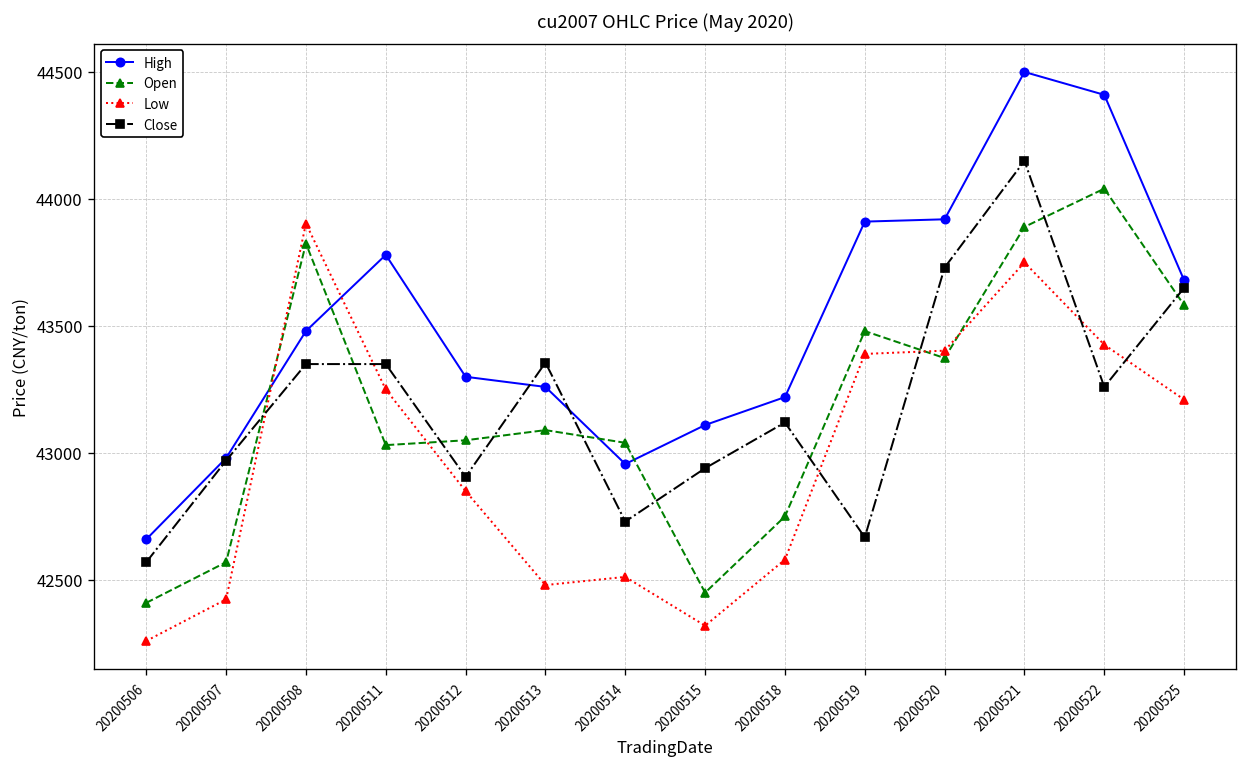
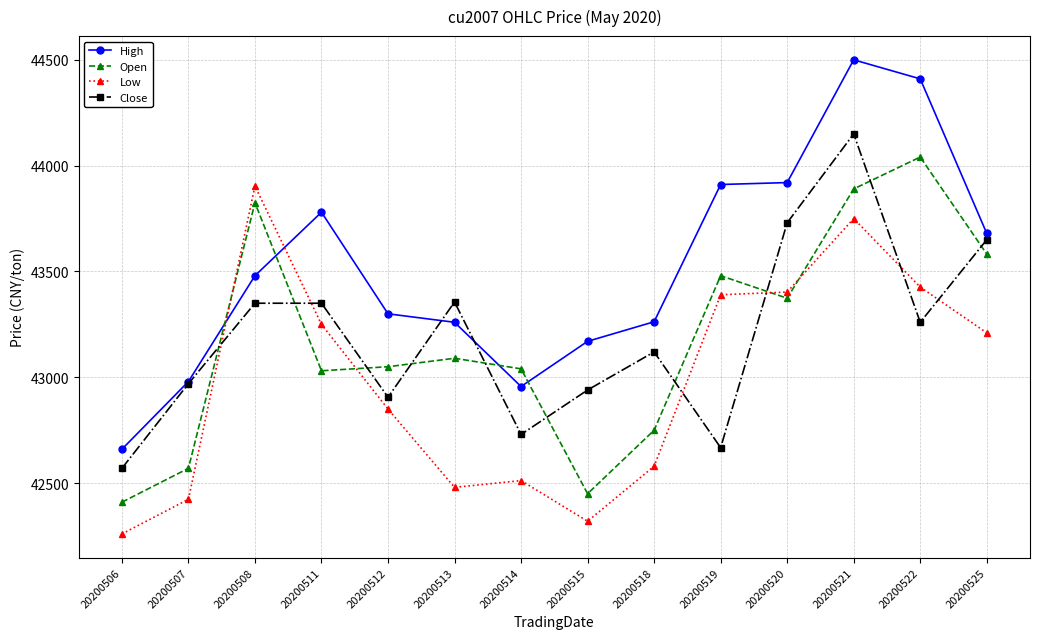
High, 20200515: 43110 -> 43170
High, 20200518: 43220 -> 43260
